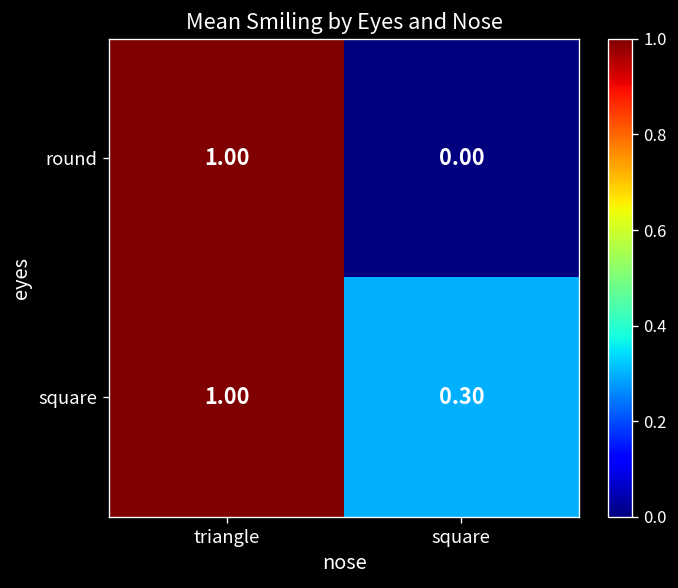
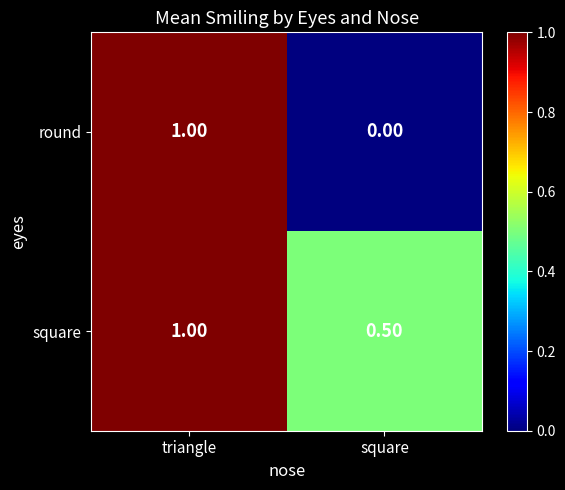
square, square: 0.30 -> 0.50
